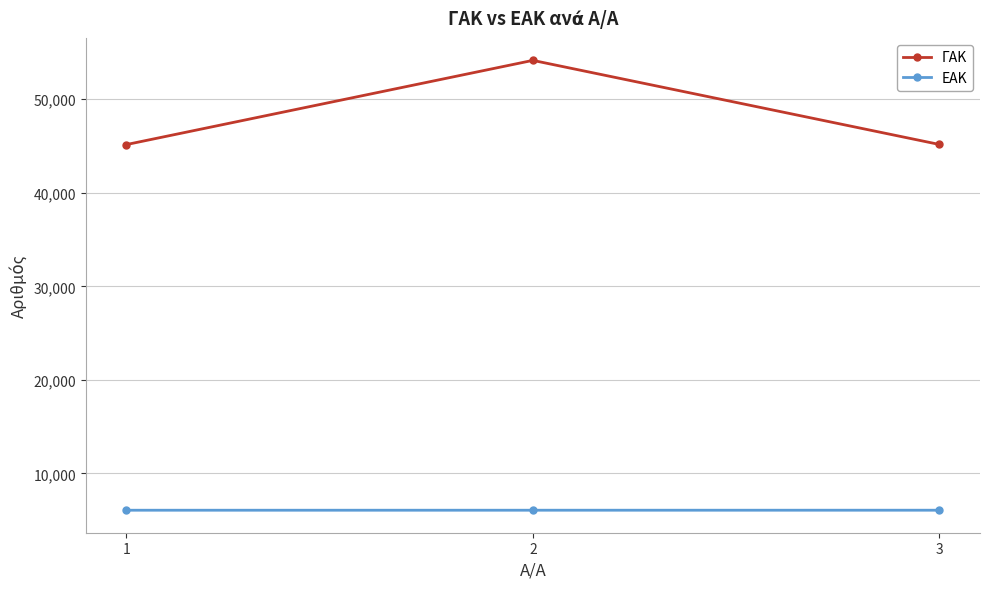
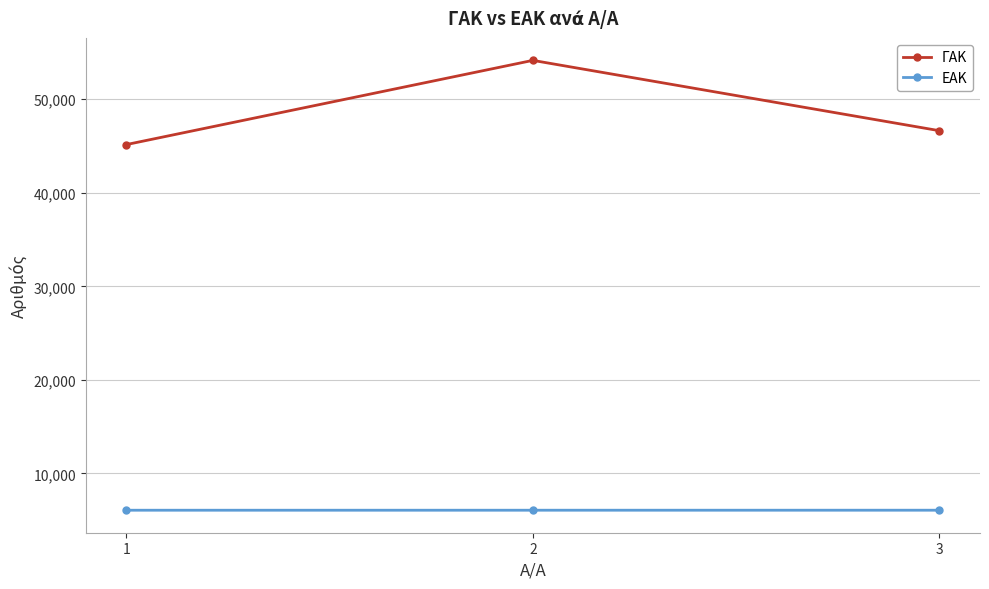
ΓΑΚ, 3: 45,000 -> 47,000
